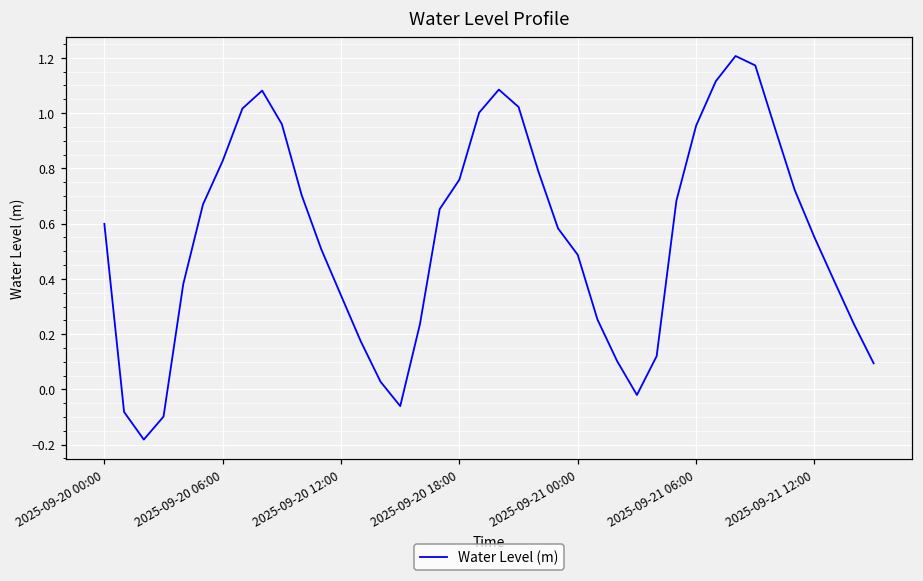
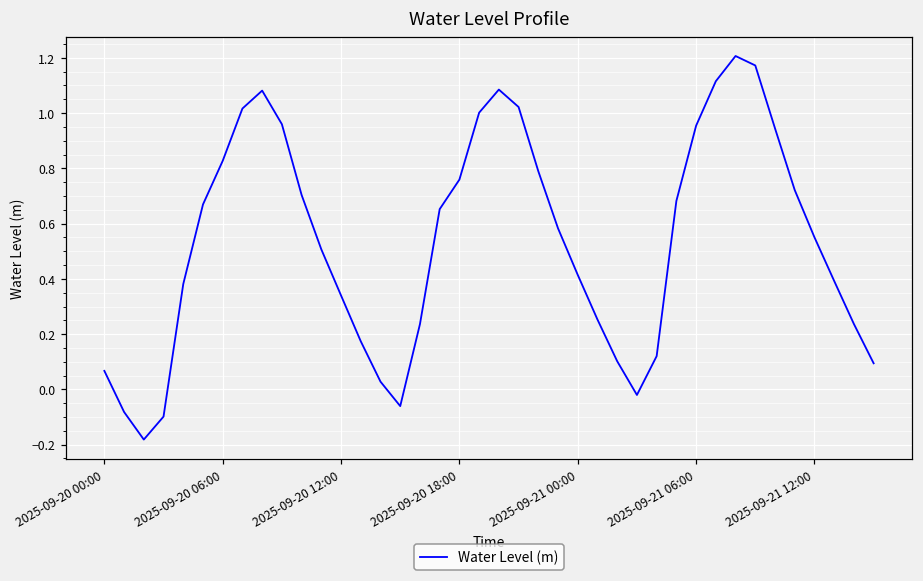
2025-09-20 00:00: 0.60 -> 0.07
2025-09-21 00:00: 0.49 -> 0.41
